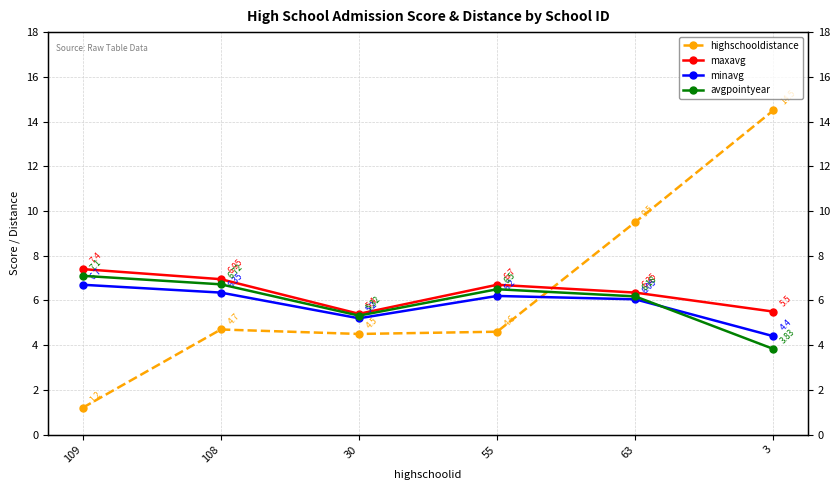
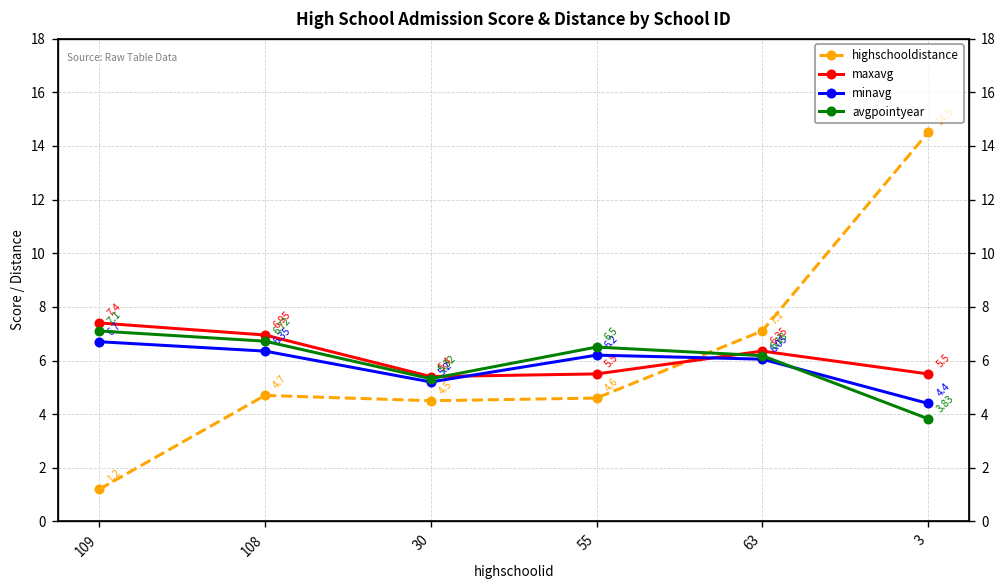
maxavg, 55: 6.7 -> 5.5
highschooldistance, 63: 9.5 -> 7.1
